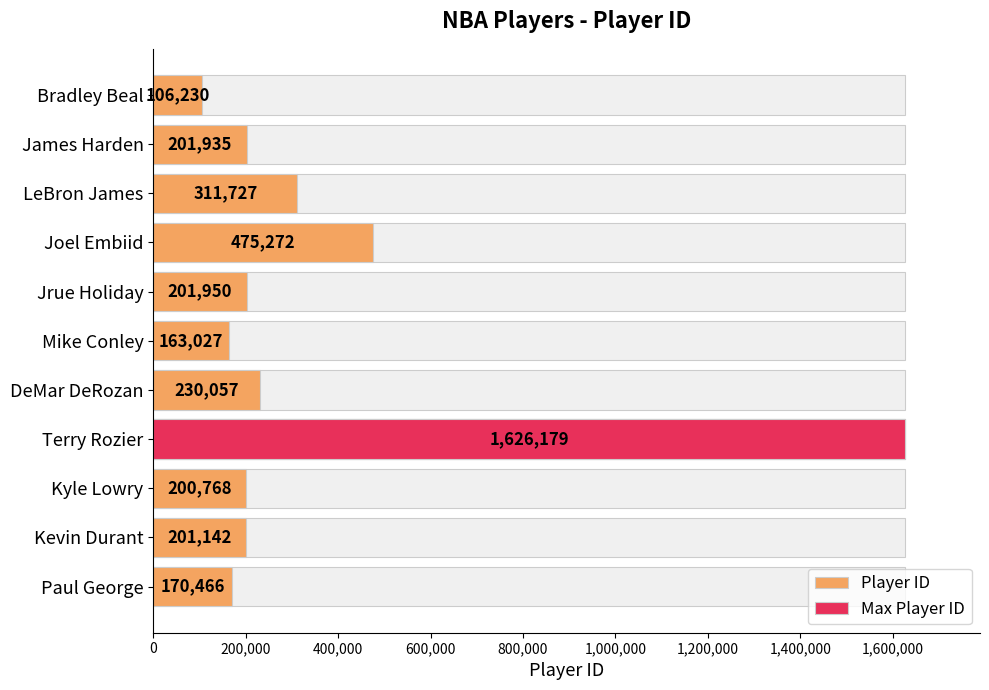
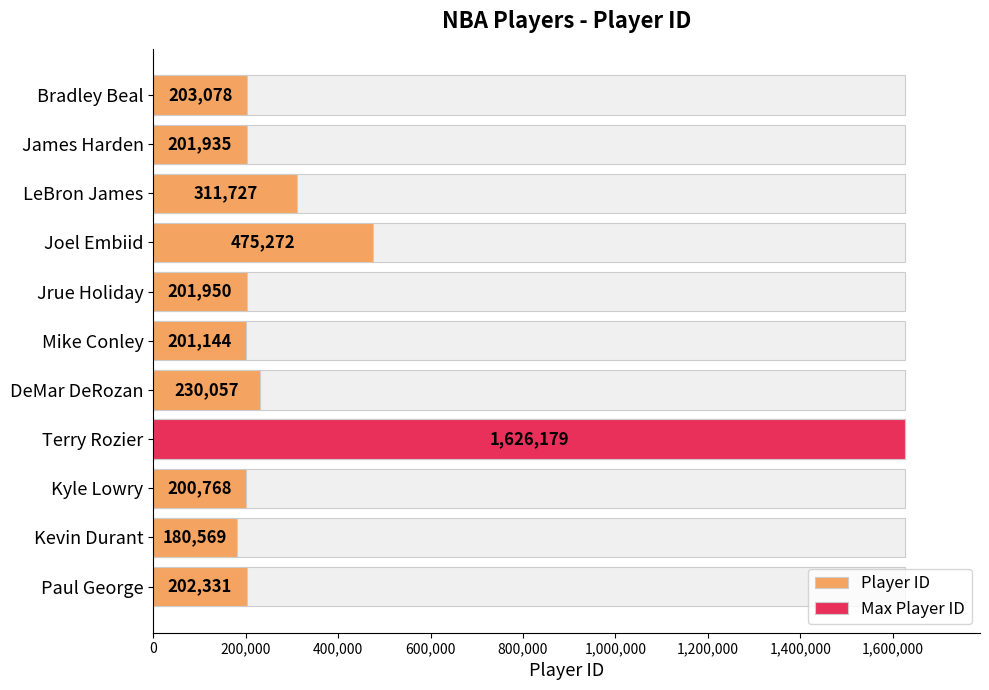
Player ID, Bradley Beal: 106,230 -> 203,078
Player ID, Mike Conley: 163,027 -> 201,144
Player ID, Kevin Durant: 201,142 -> 180,569
Player ID, Paul George: 170,466 -> 202,331
